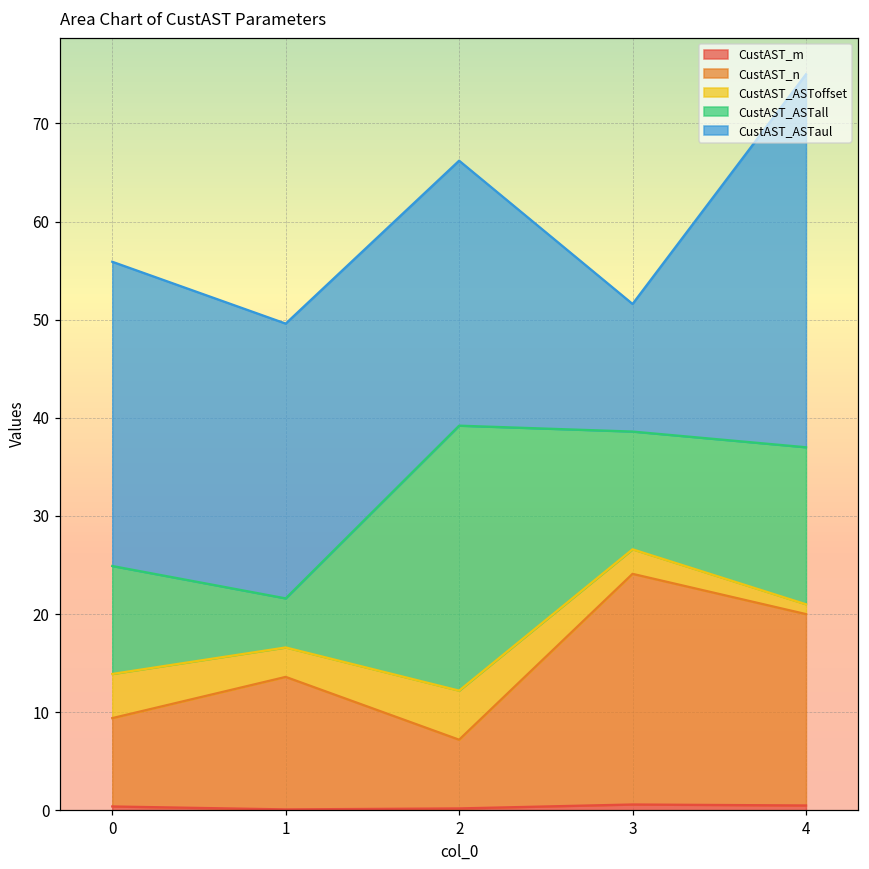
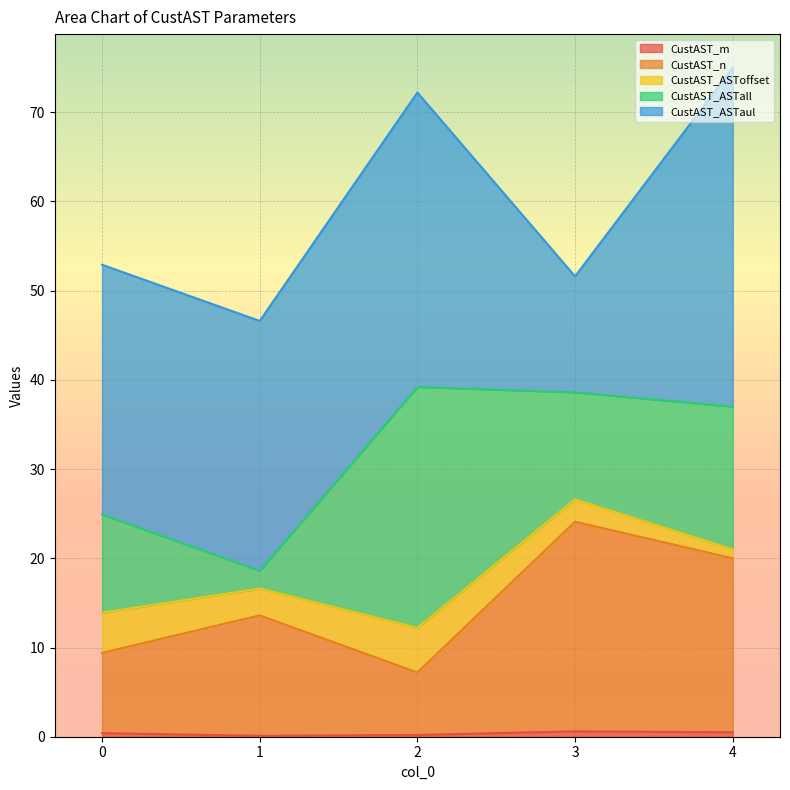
CustAST_ASTaul, 0: 31 -> 28
CustAST_ASTall, 1: 5 -> 2
CustAST_ASTaul, 2: 27 -> 33
